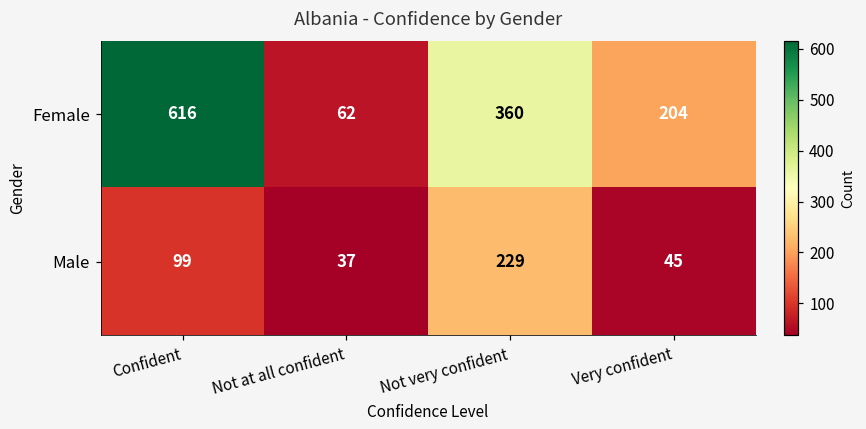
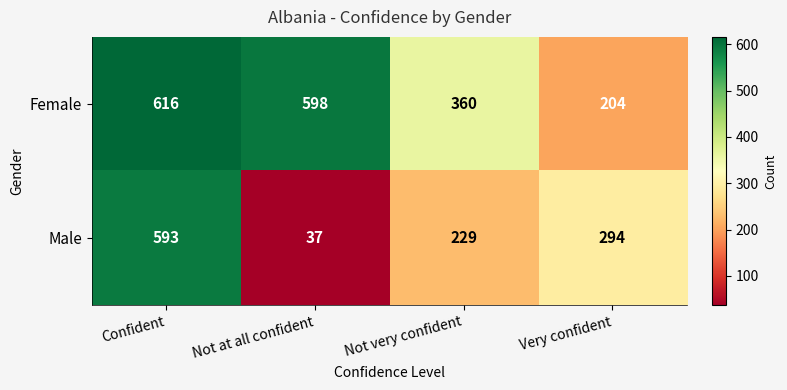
Female, Not at all confident: 62 -> 598
Male, Confident: 99 -> 593
Male, Very confident: 45 -> 294
